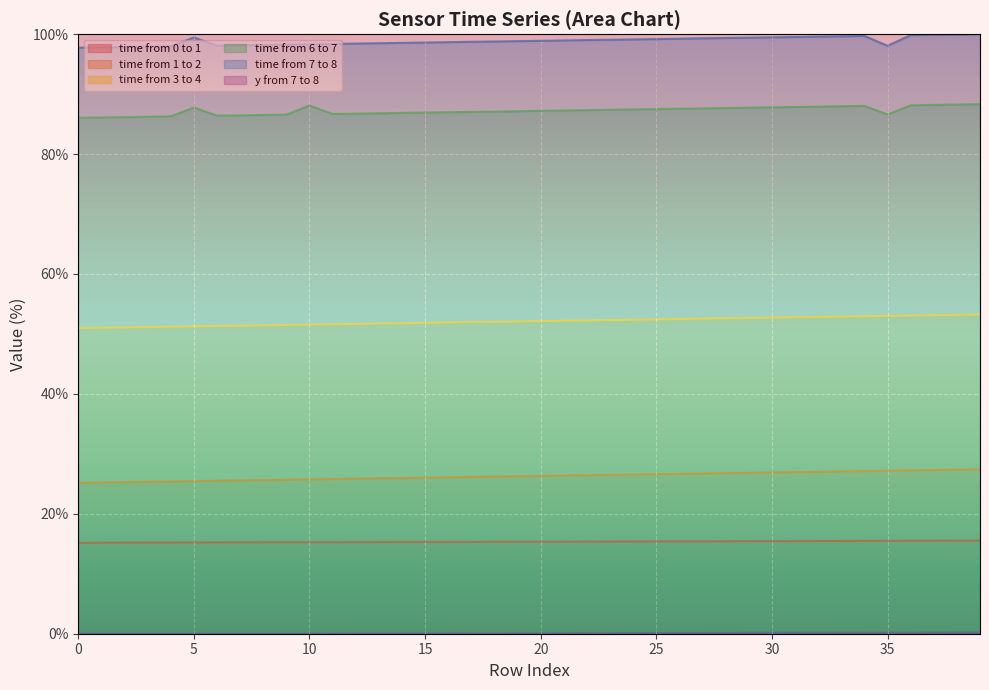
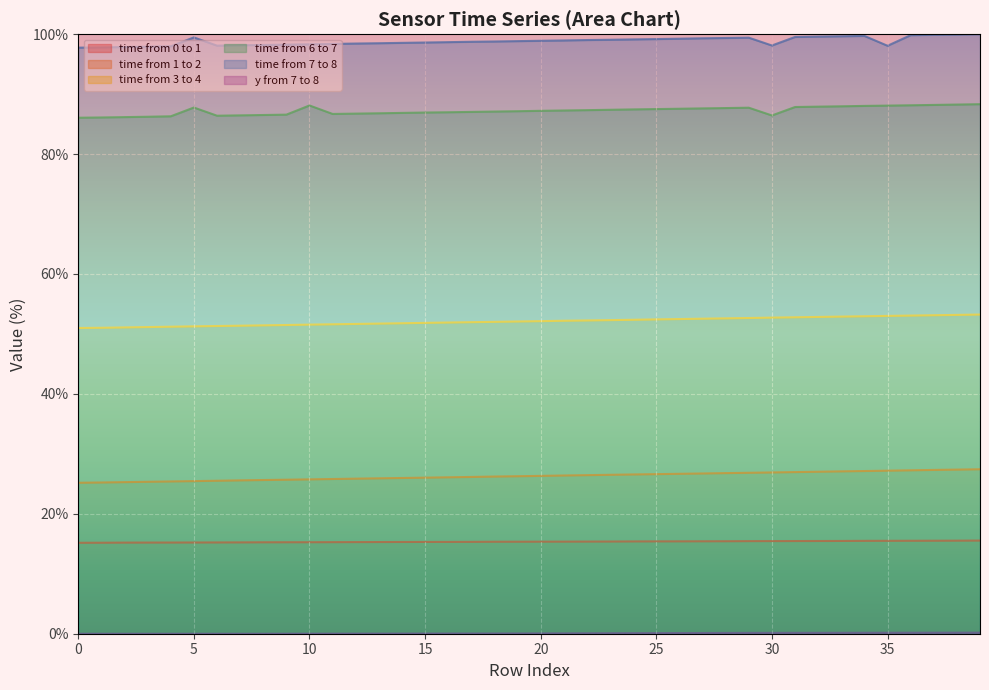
time from 6 to 7, 30: 88% -> 86%
time from 7 to 8, 30: 99% -> 98%
time from 6 to 7, 35: 87% -> 88%
